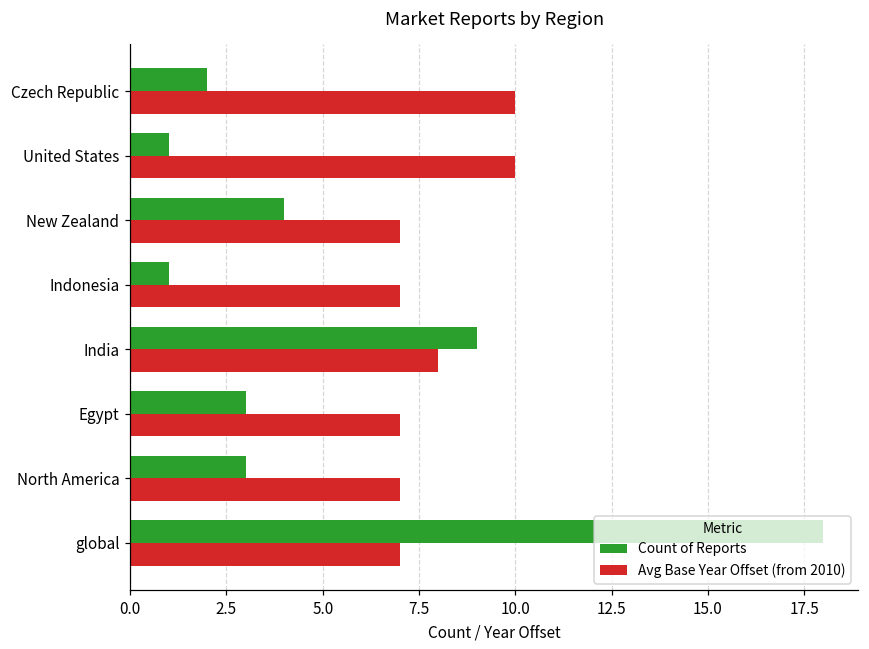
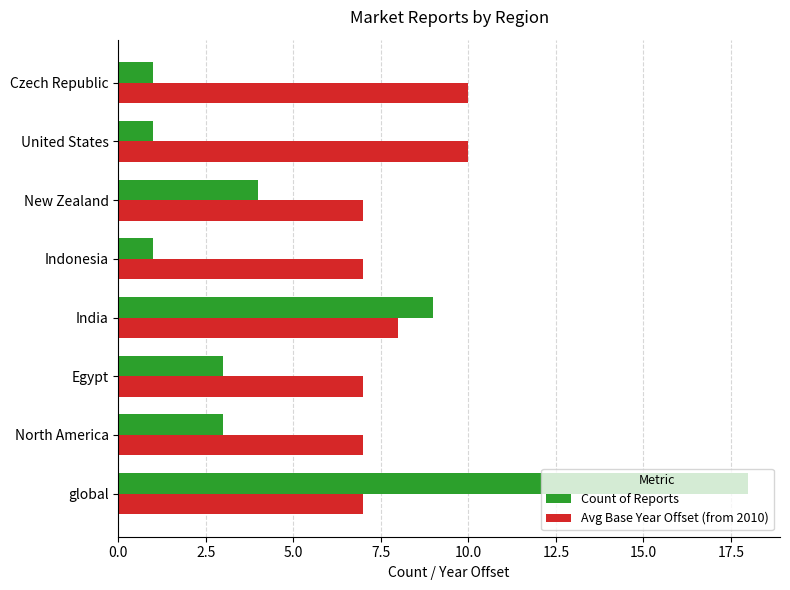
Count of Reports, Czech Republic: 2 -> 1
